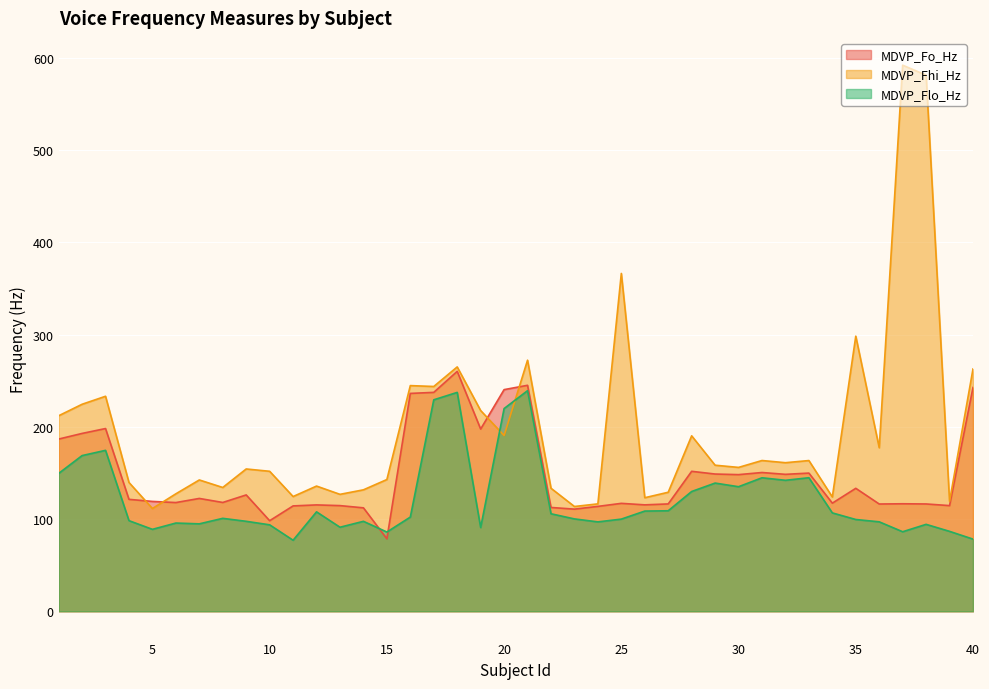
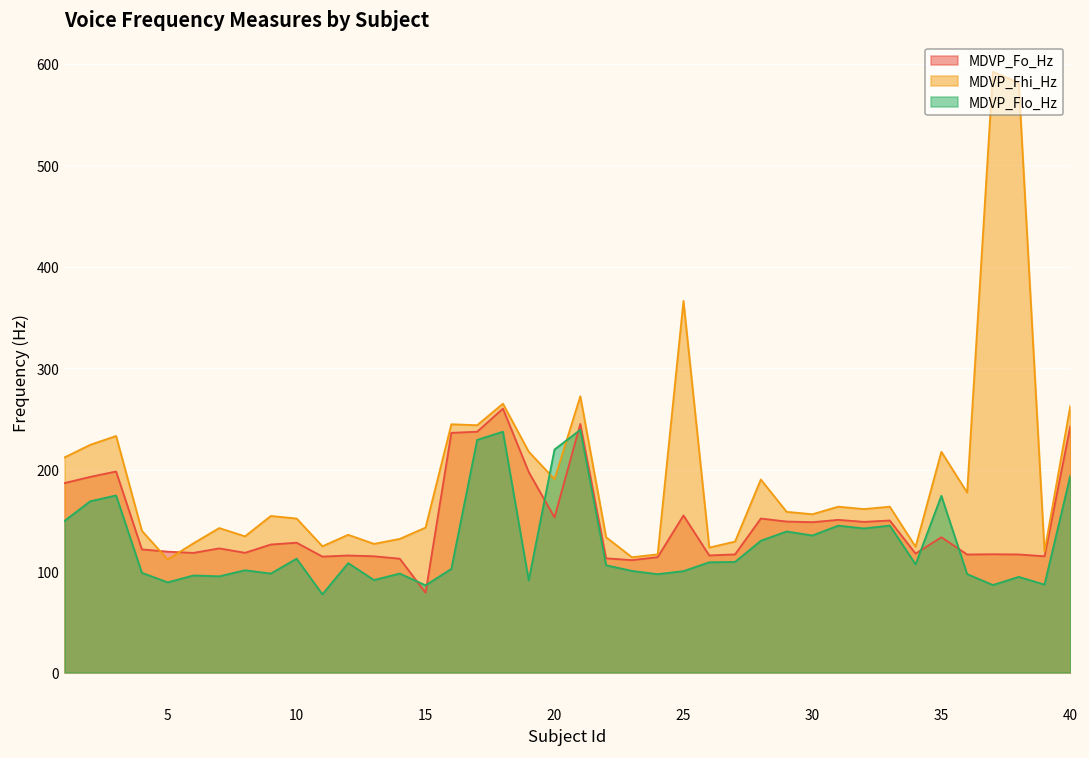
MDVP_Fo_Hz, 10: 100 -> 130
MDVP_Flo_Hz, 10: 90 -> 110
MDVP_Fo_Hz, 20: 240 -> 150
MDVP_Fo_Hz, 25: 120 -> 150
MDVP_Fhi_Hz, 35: 300 -> 220
MDVP_Flo_Hz, 35: 100 -> 170
MDVP_Flo_Hz, 40: 80 -> 190
